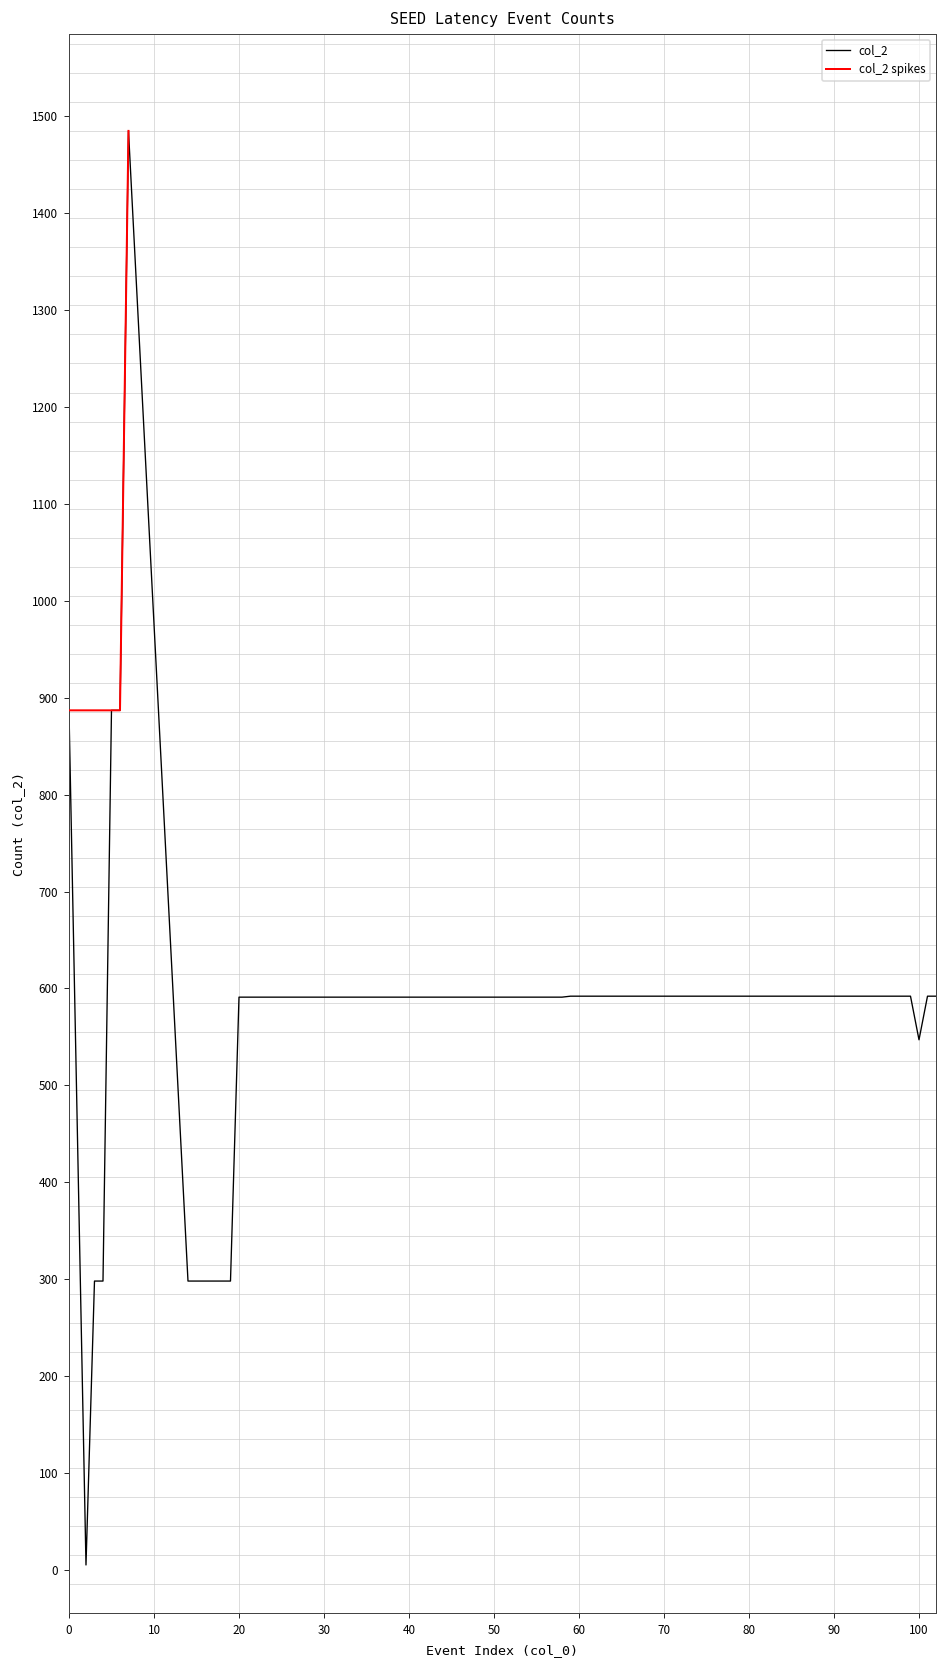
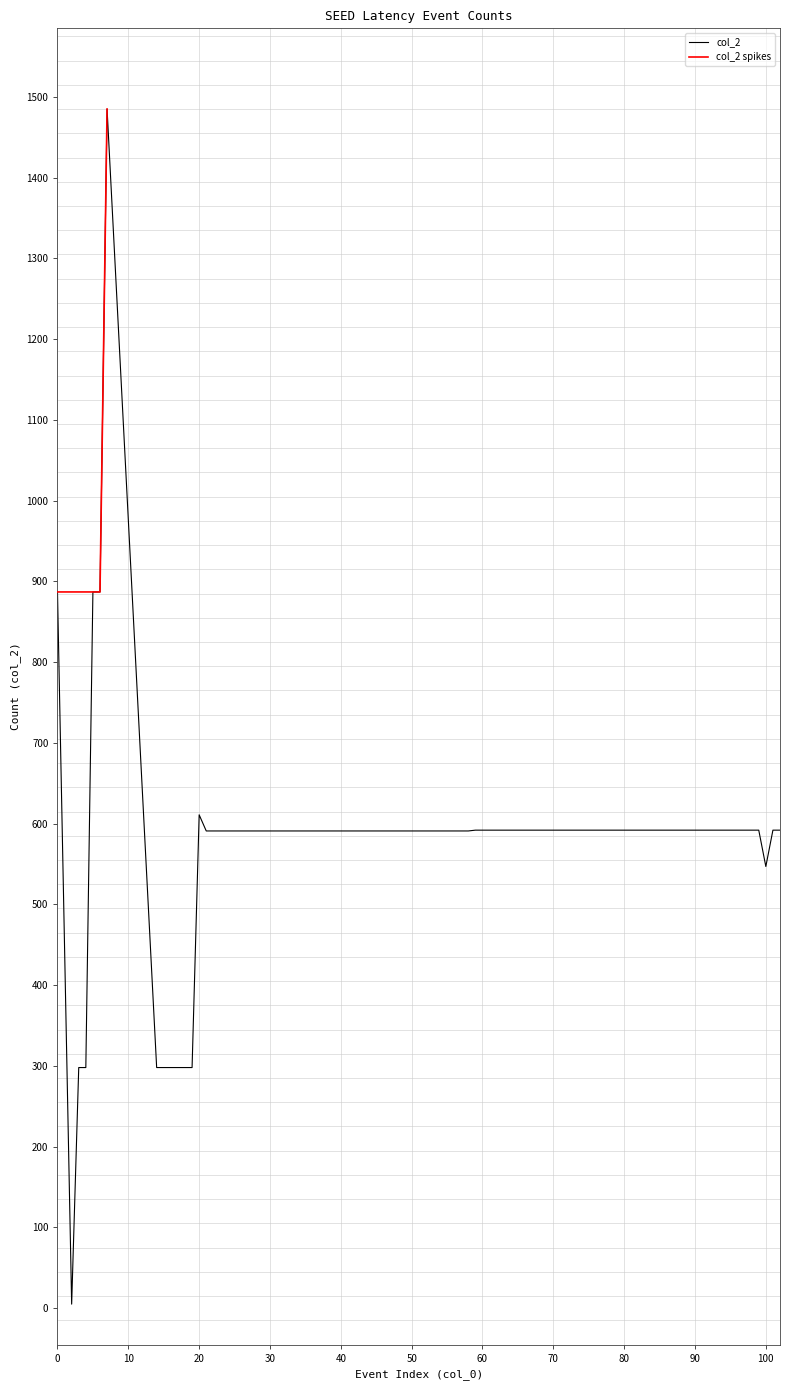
col_2, 20: 590 -> 610
